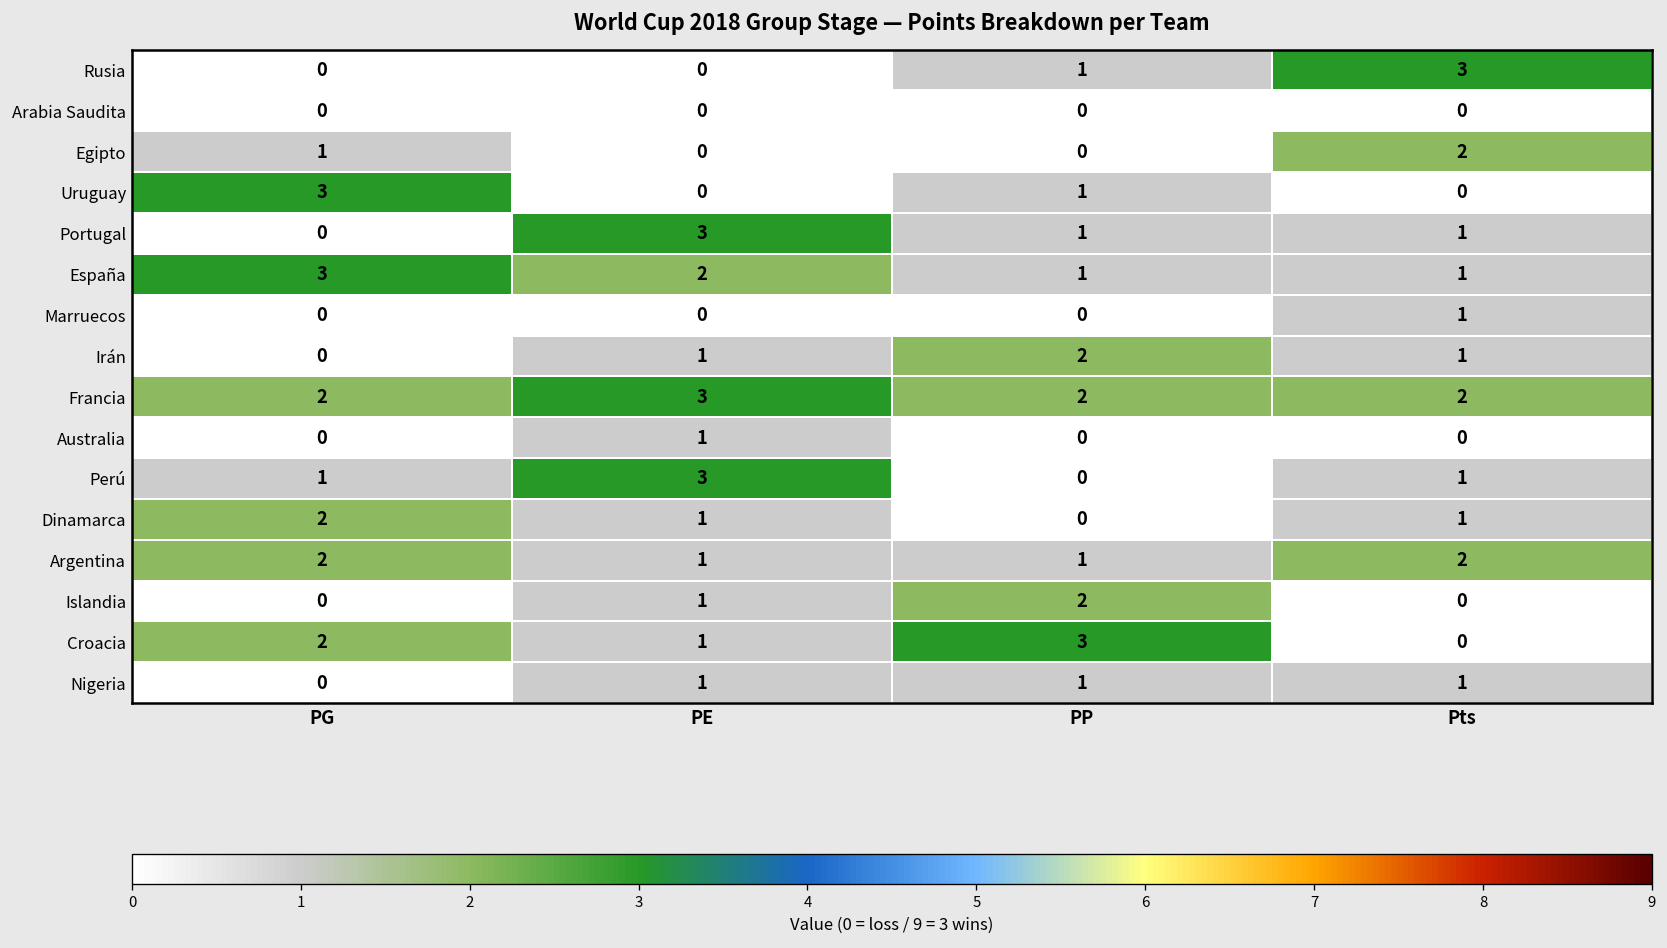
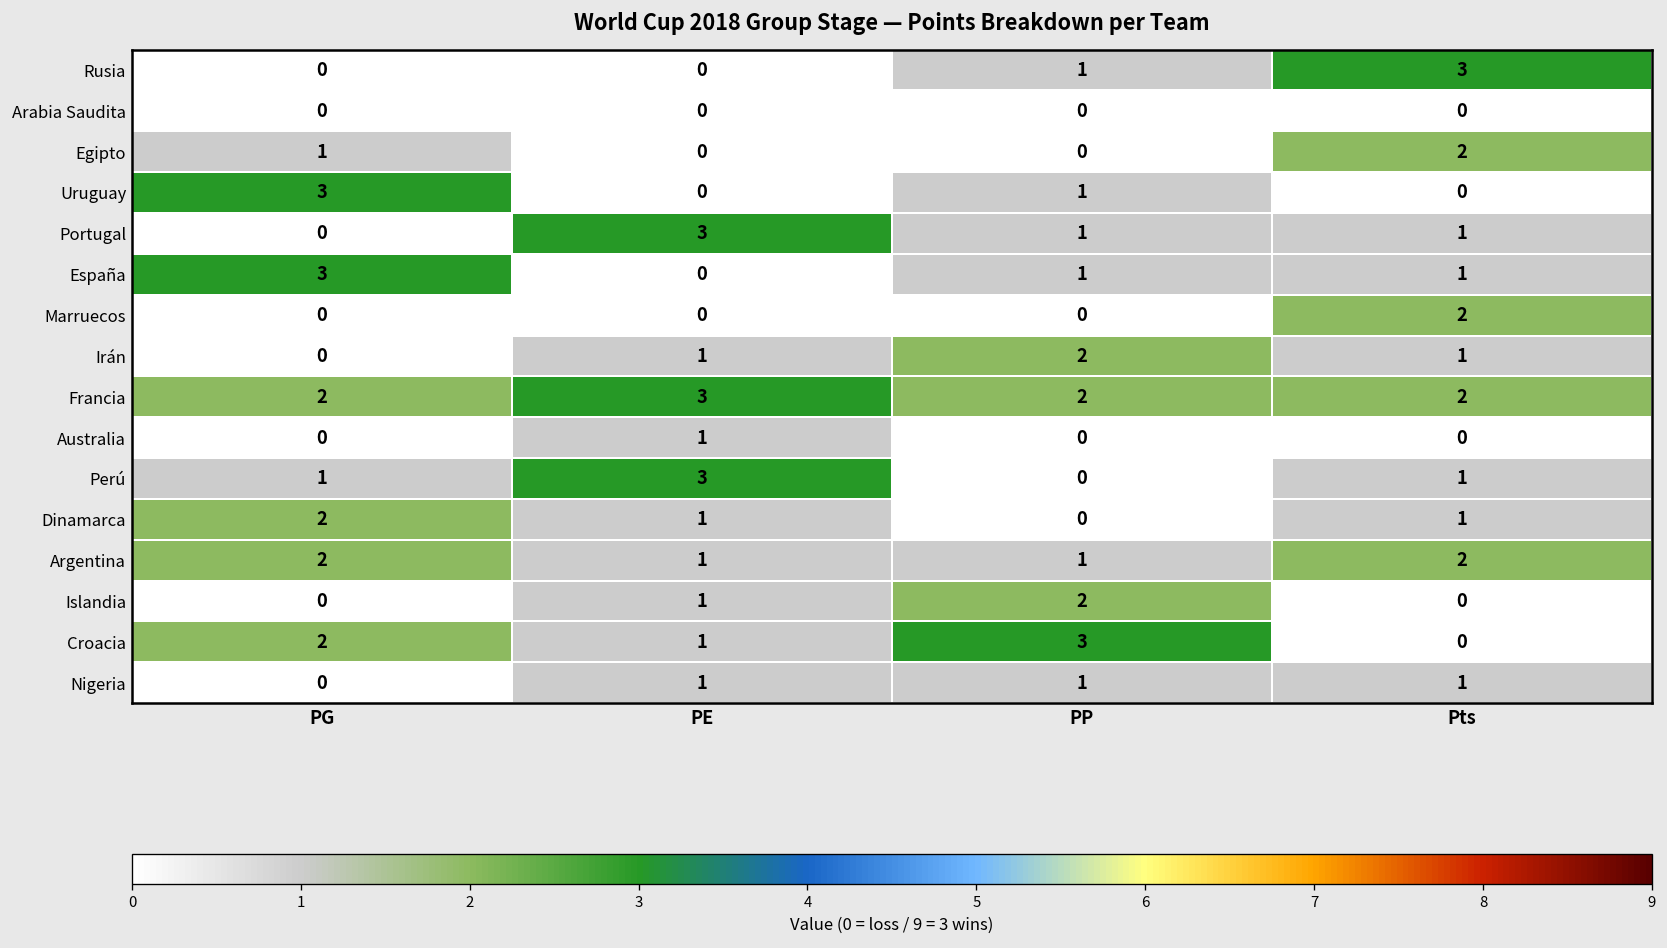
España, PE: 2 -> 0
Marruecos, Pts: 1 -> 2
